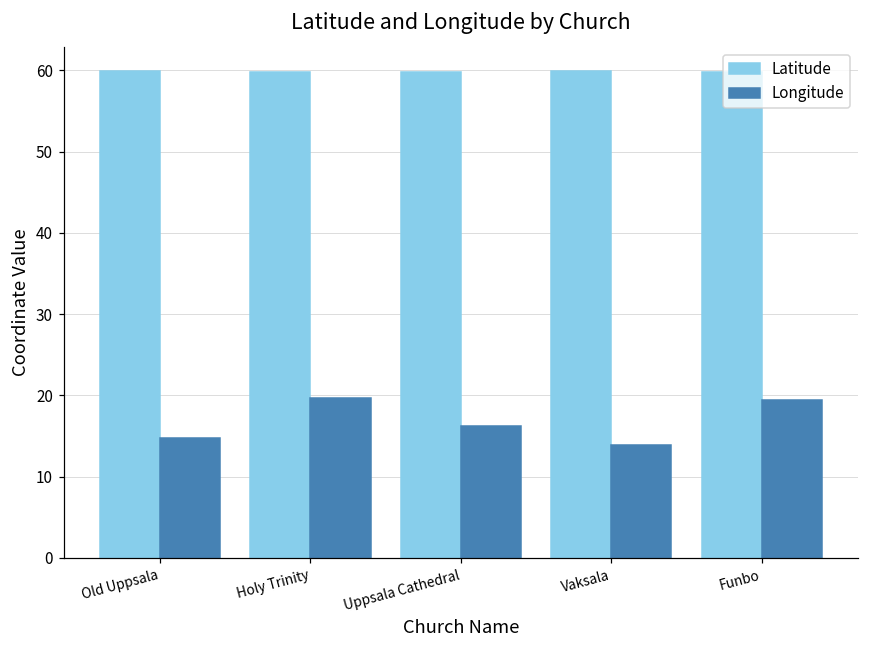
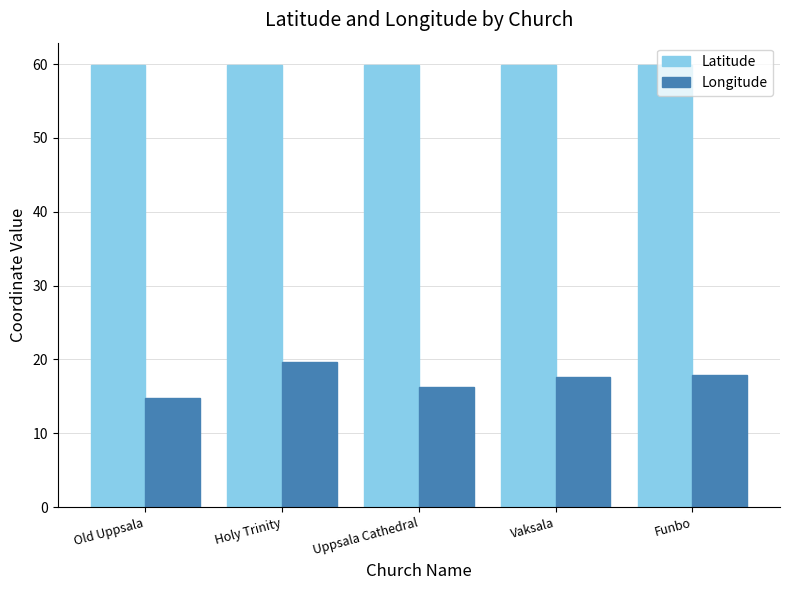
Longitude, Vaksala: 14 -> 18
Longitude, Funbo: 19 -> 18
